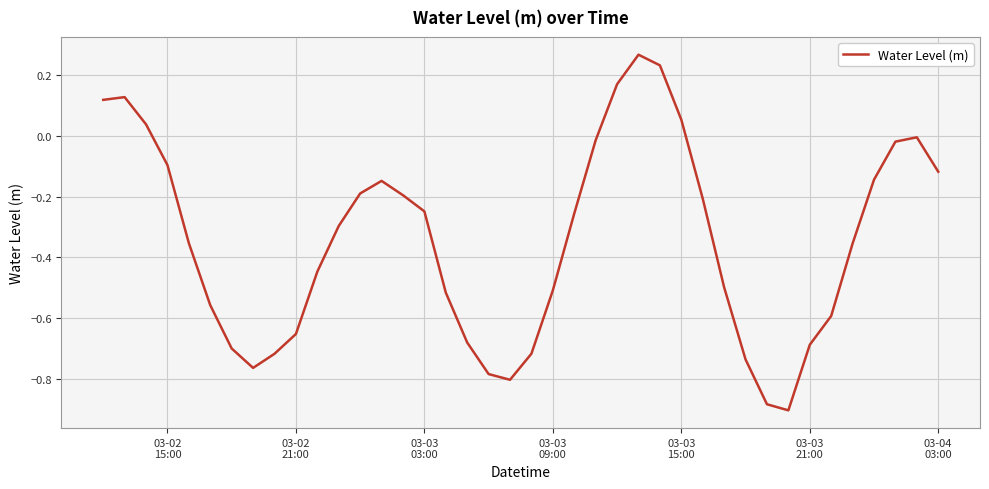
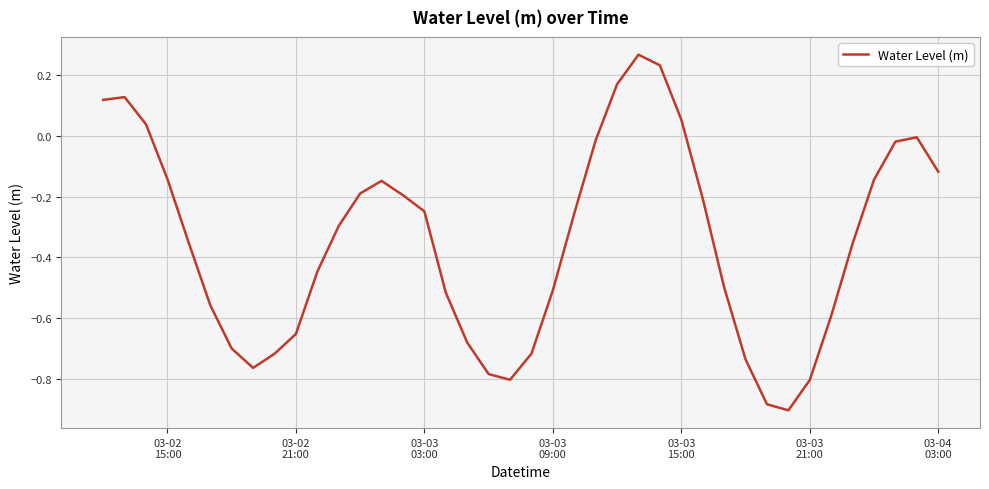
03-02 15:00: -0.10 -> -0.14
03-03 21:00: -0.69 -> -0.80
